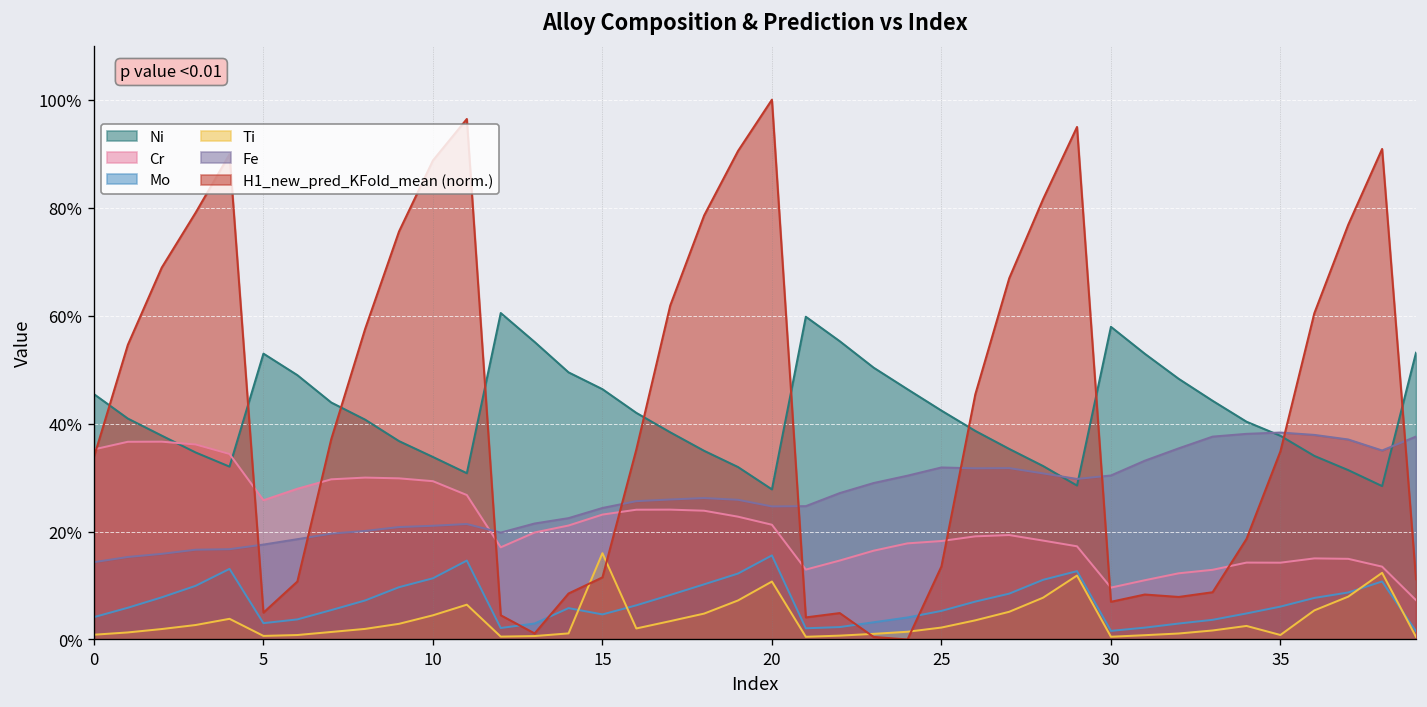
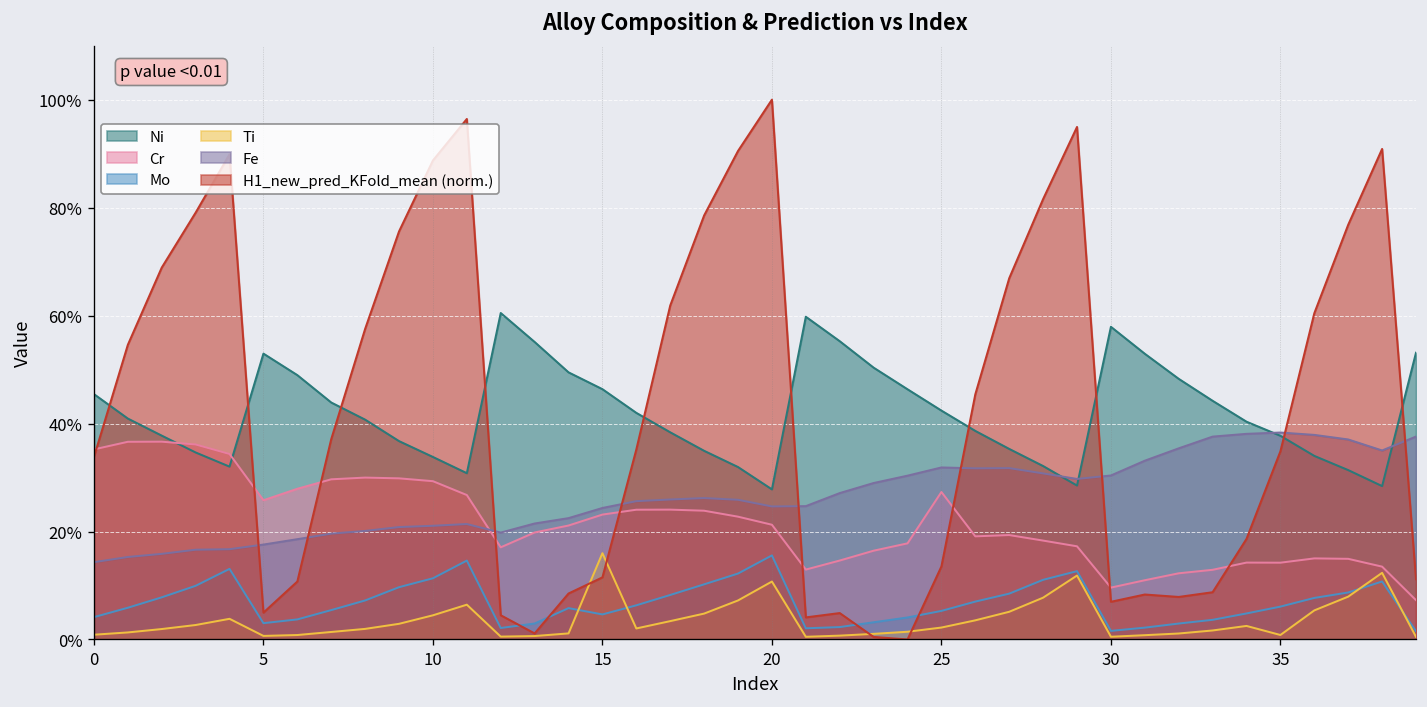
Cr, 25: 18% -> 27%
